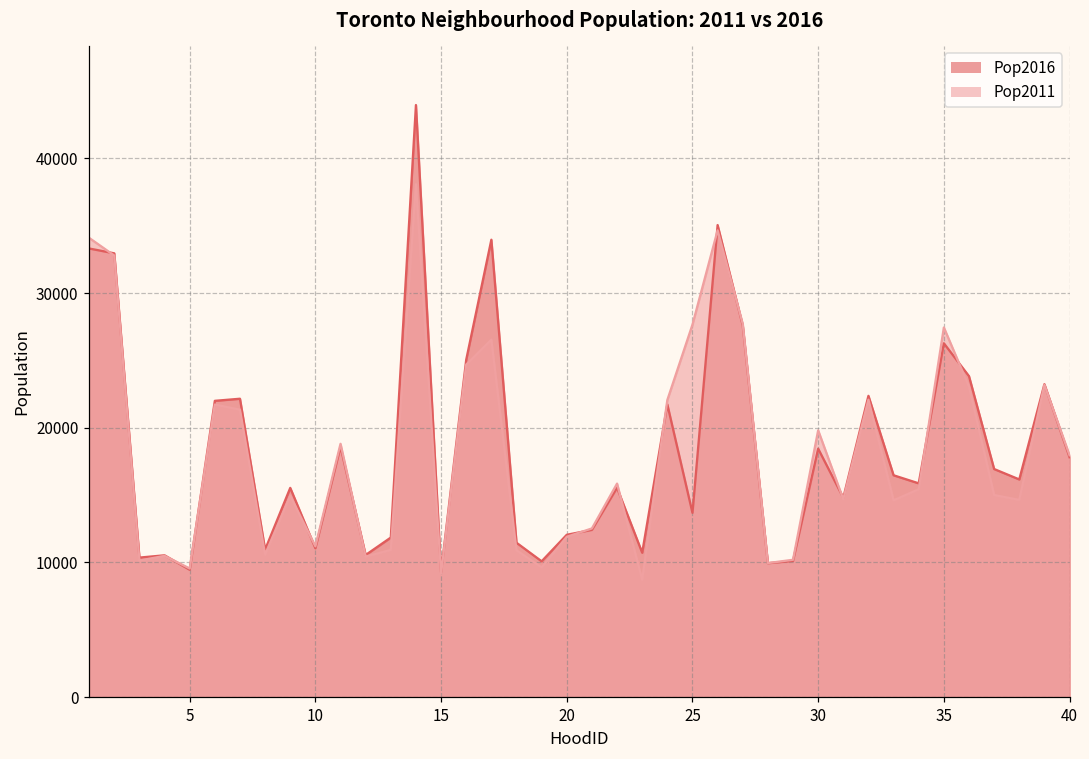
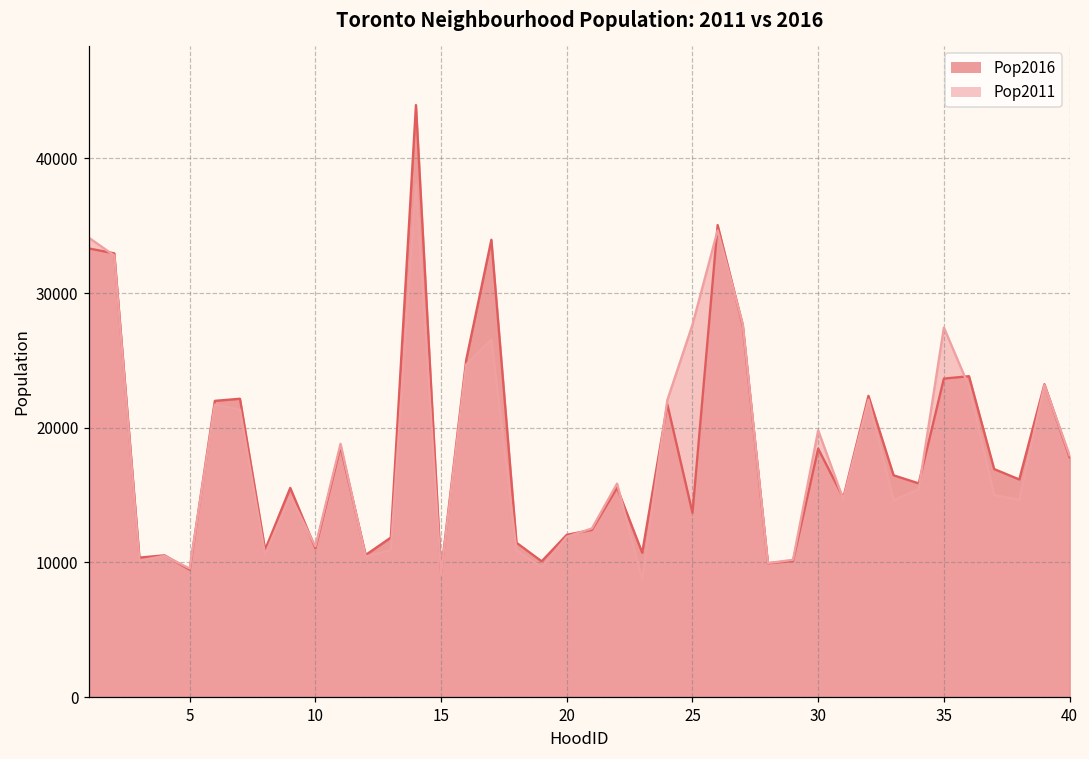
Pop2016, 35: 26300 -> 23700
